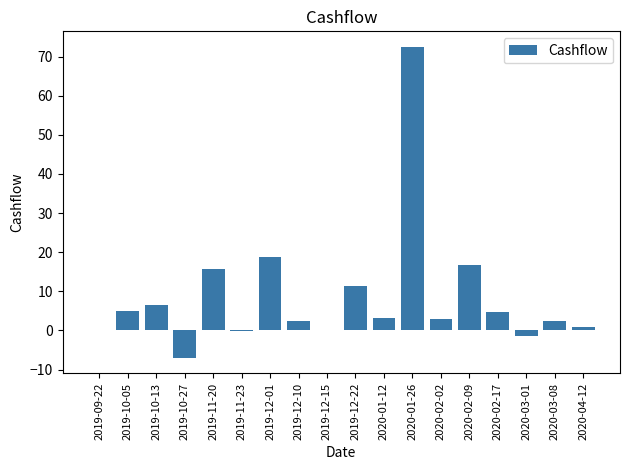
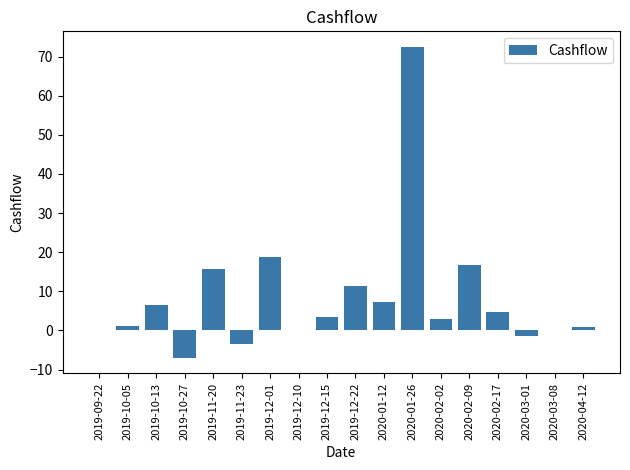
2019-10-05: 5 -> 1
2019-11-23: 0 -> -3
2019-12-10: 3 -> 0
2019-12-15: 0 -> 3
2020-01-12: 3 -> 7
2020-03-08: 2 -> 0
